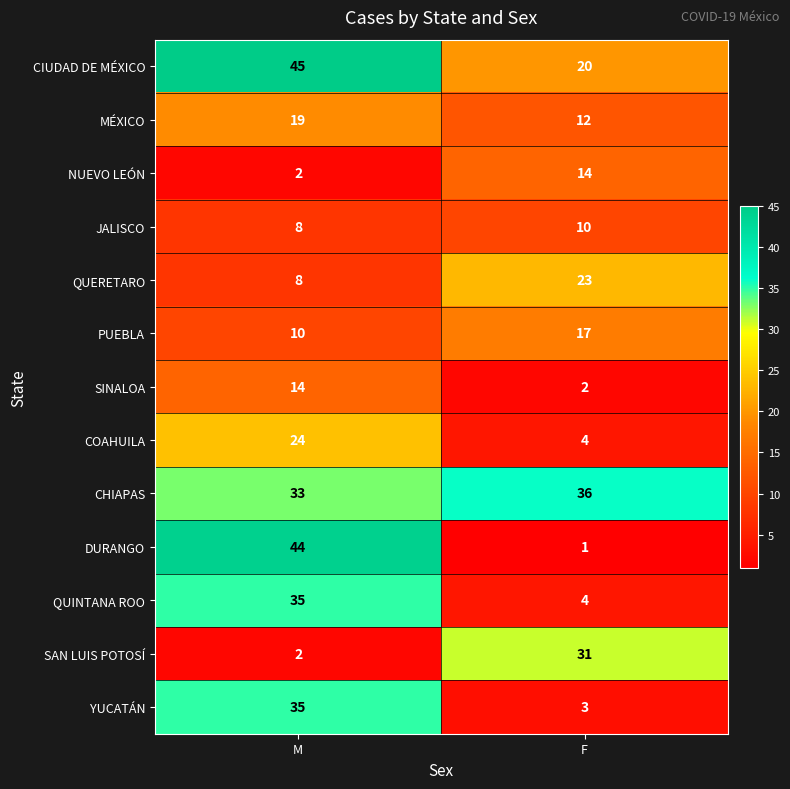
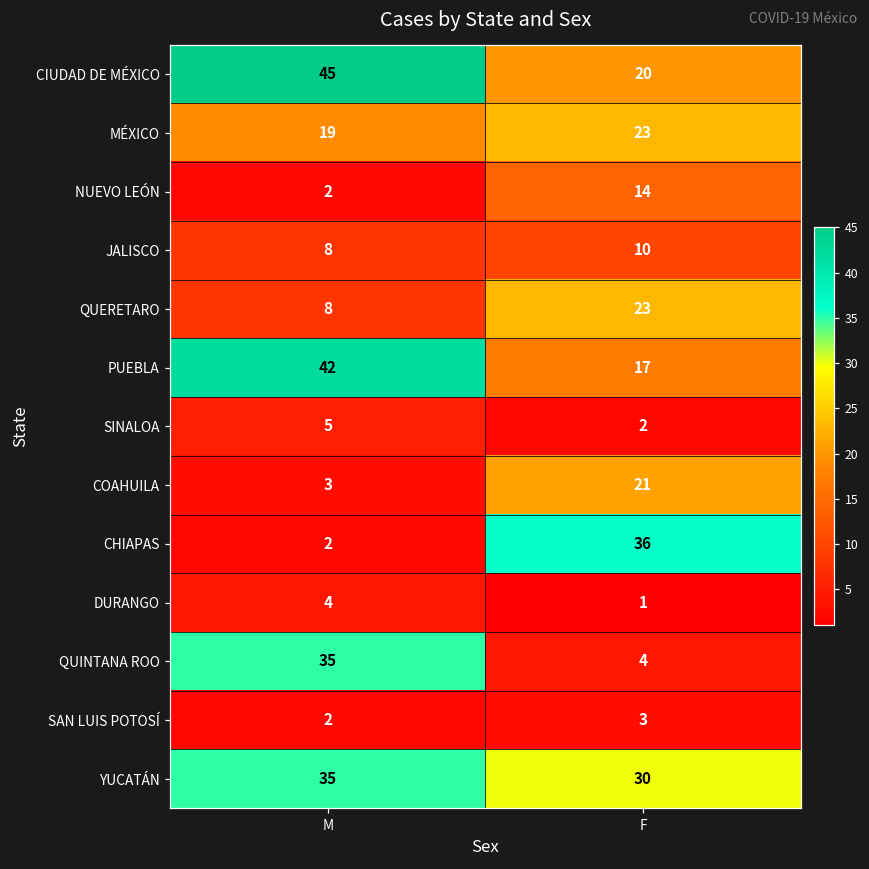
MÉXICO, F: 12 -> 23
PUEBLA, M: 10 -> 42
SINALOA, M: 14 -> 5
COAHUILA, M: 24 -> 3
COAHUILA, F: 4 -> 21
CHIAPAS, M: 33 -> 2
DURANGO, M: 44 -> 4
SAN LUIS POTOSÍ, F: 31 -> 3
YUCATÁN, F: 3 -> 30
